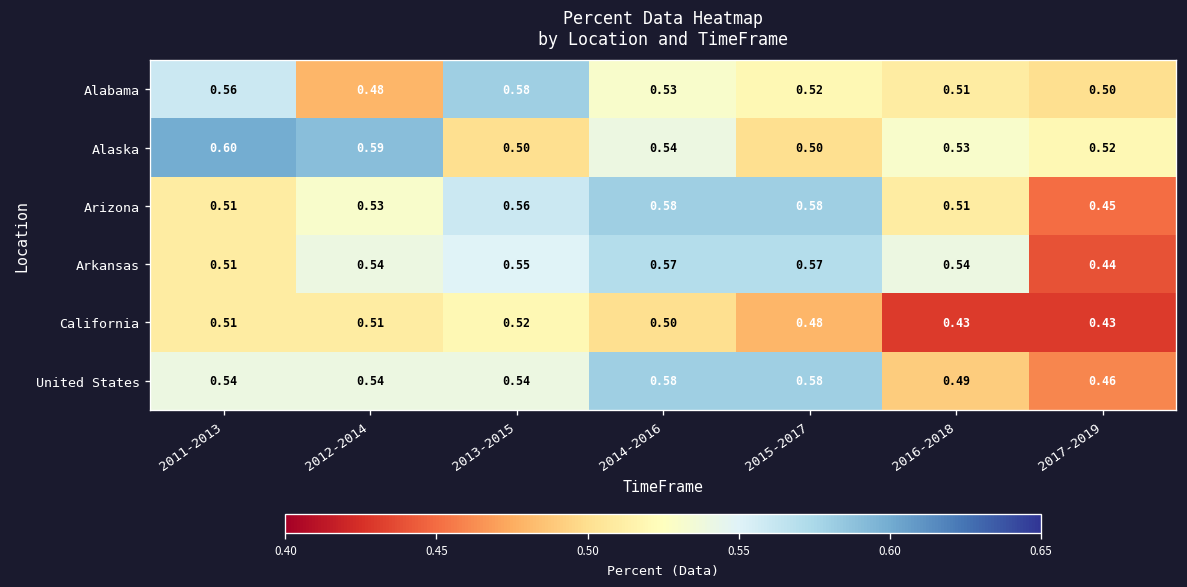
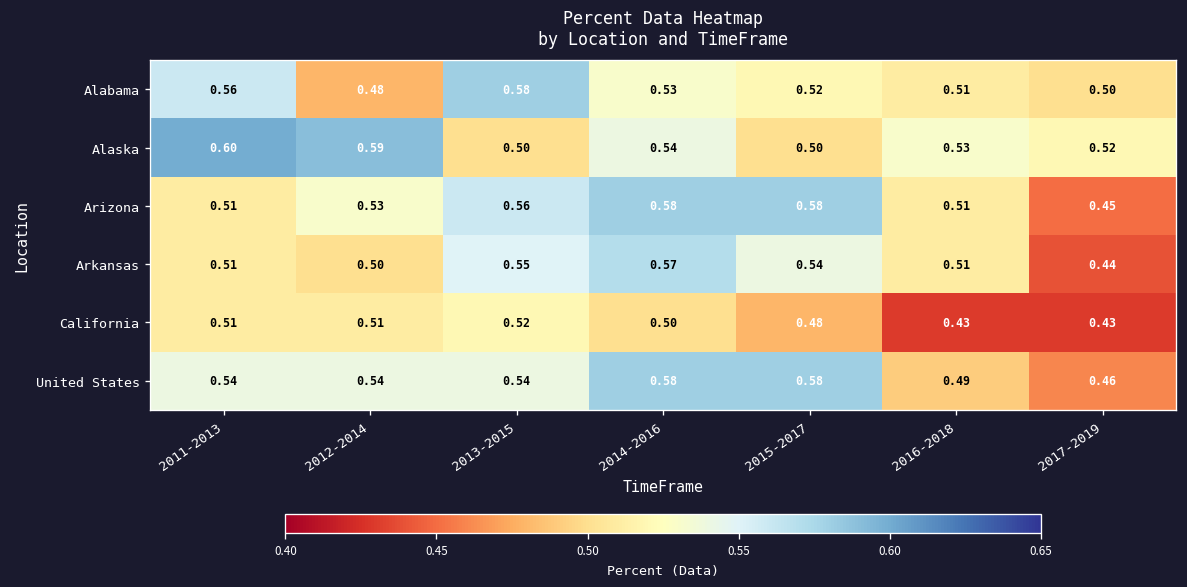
Arkansas, 2012-2014: 0.54 -> 0.50
Arkansas, 2015-2017: 0.57 -> 0.54
Arkansas, 2016-2018: 0.54 -> 0.51
